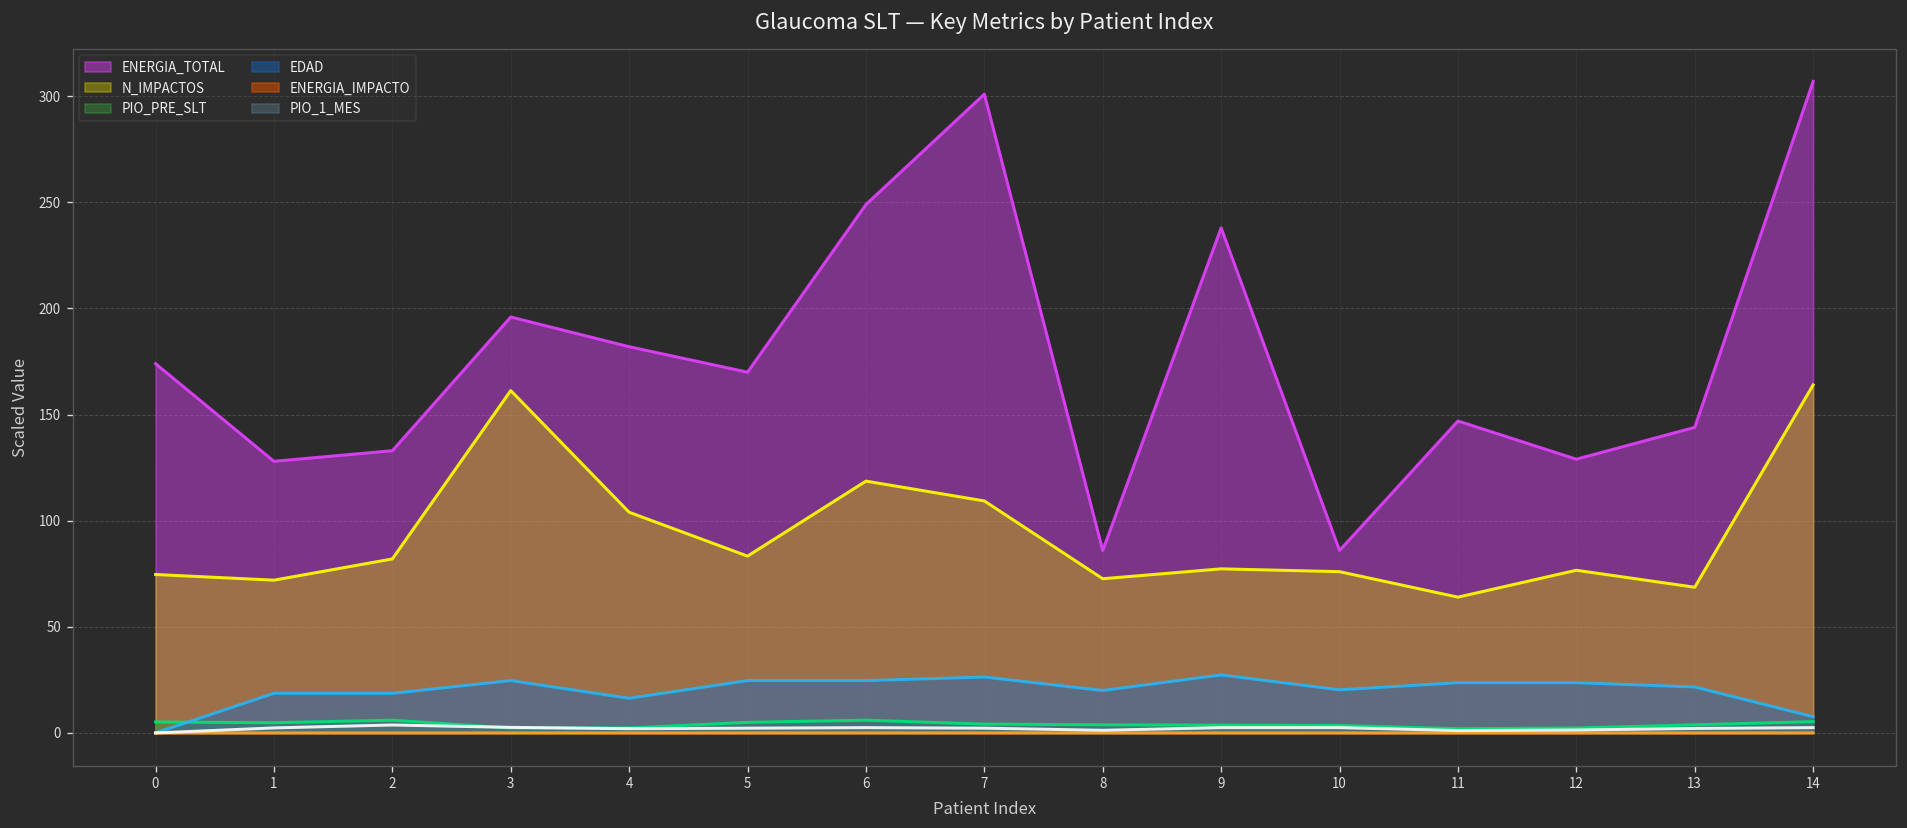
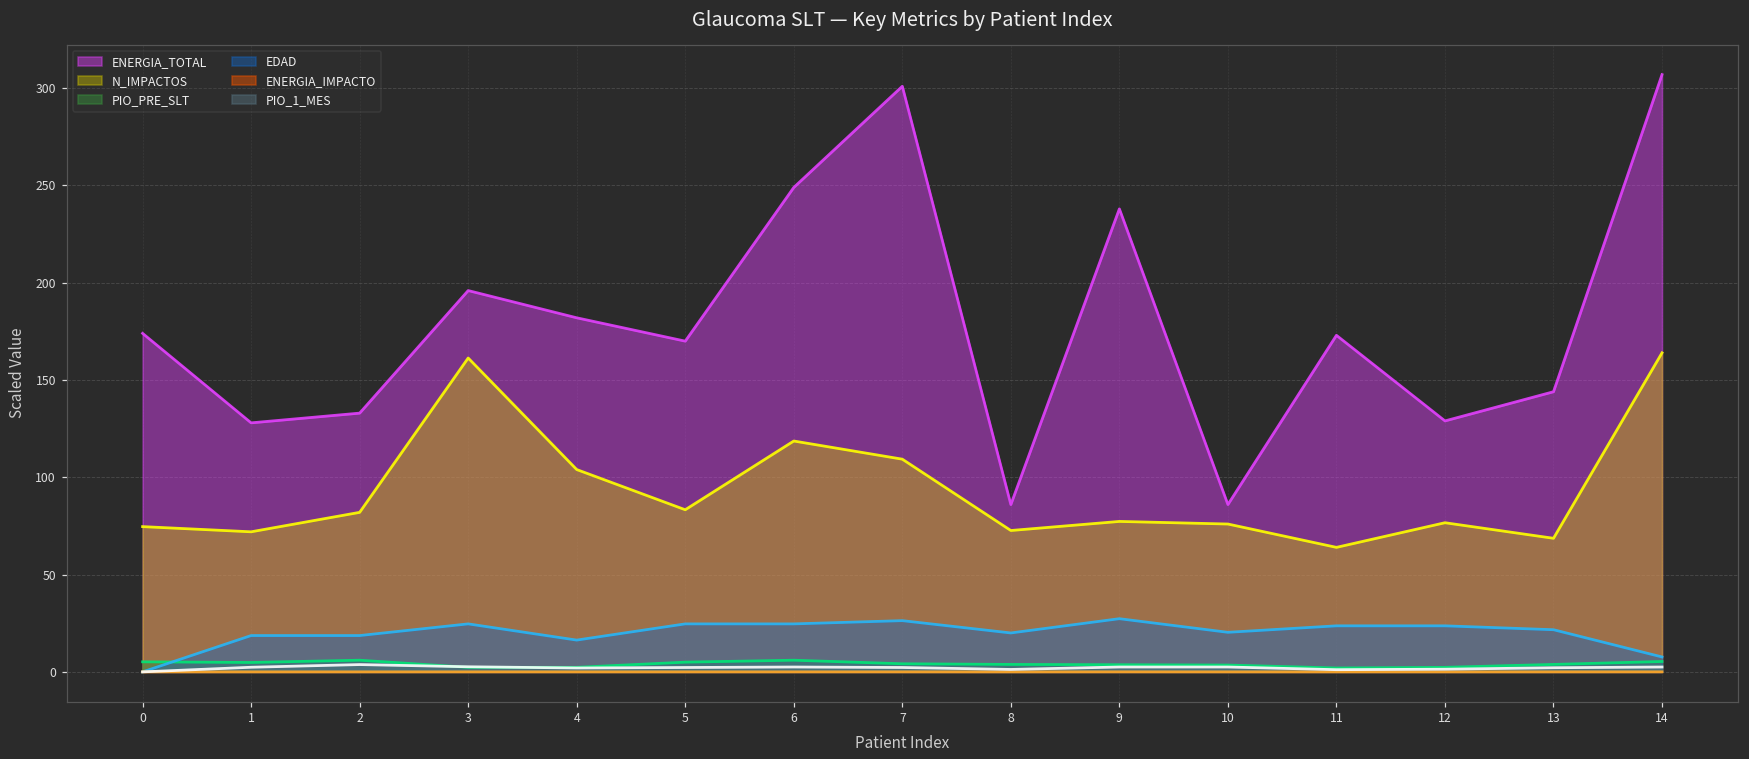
ENERGIA_TOTAL, 11: 147 -> 173
